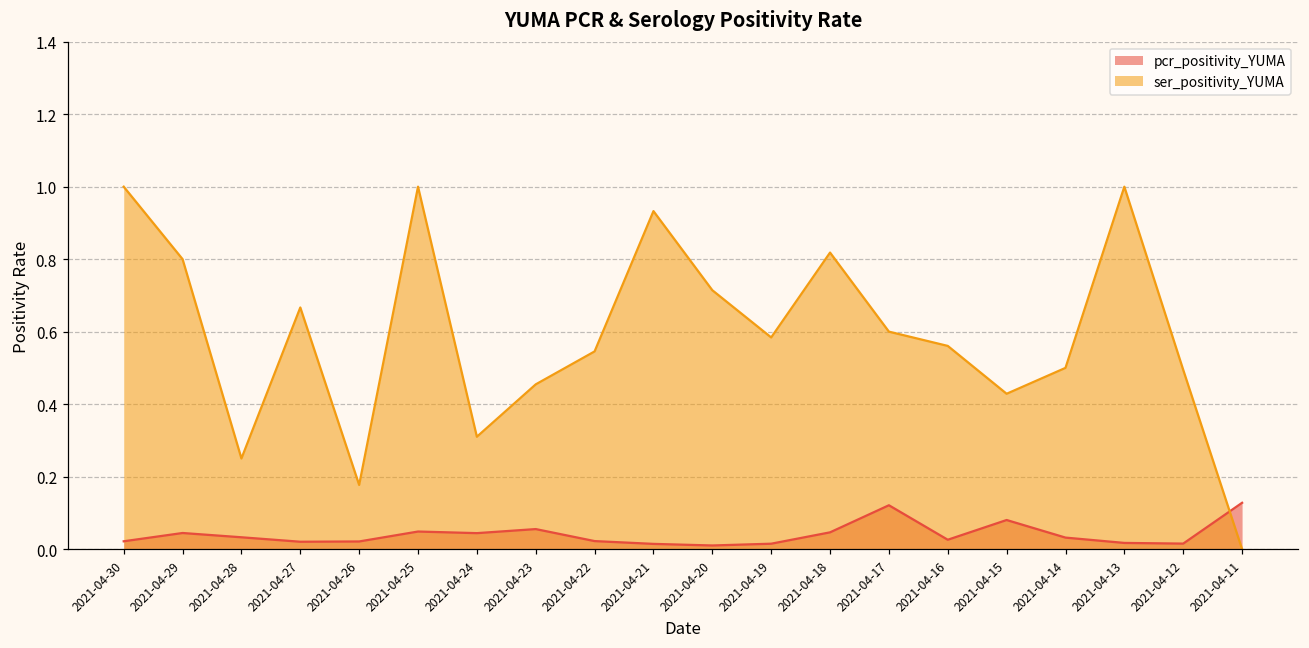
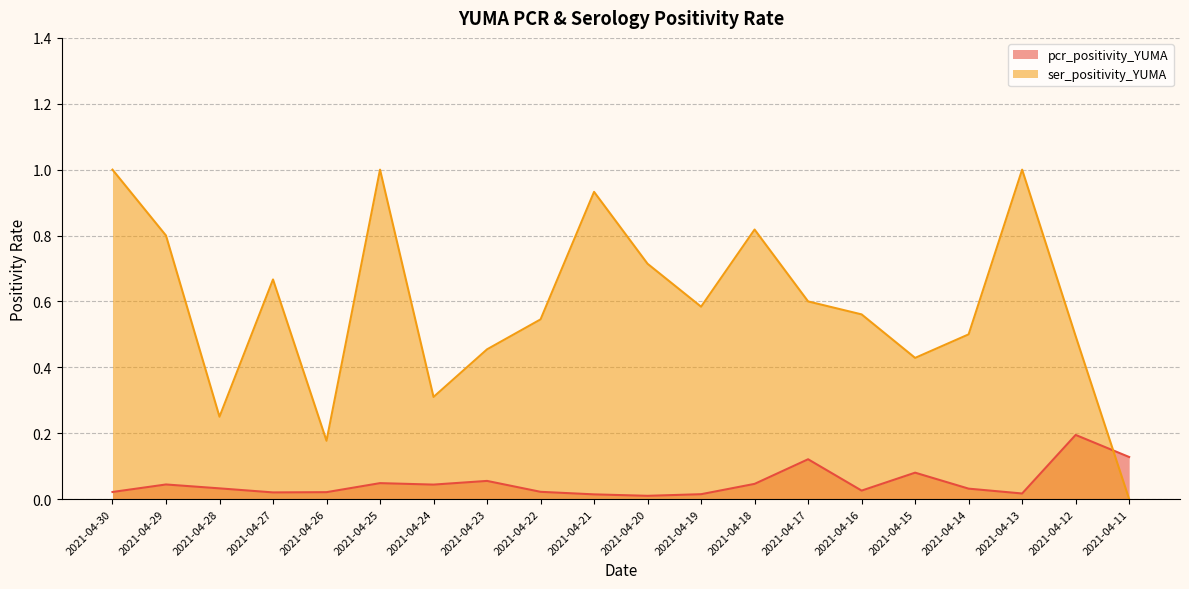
pcr_positivity_YUMA, 2021-04-12: 0.02 -> 0.19
